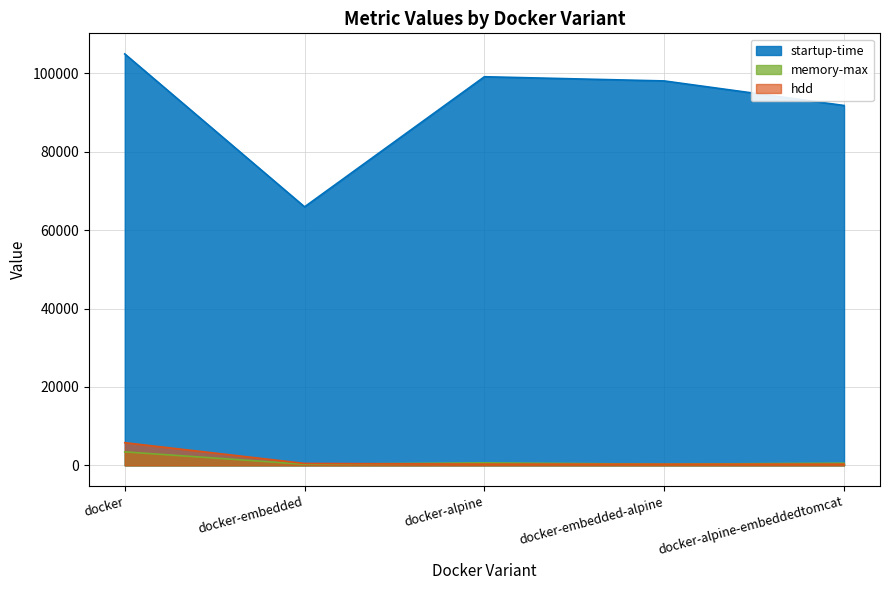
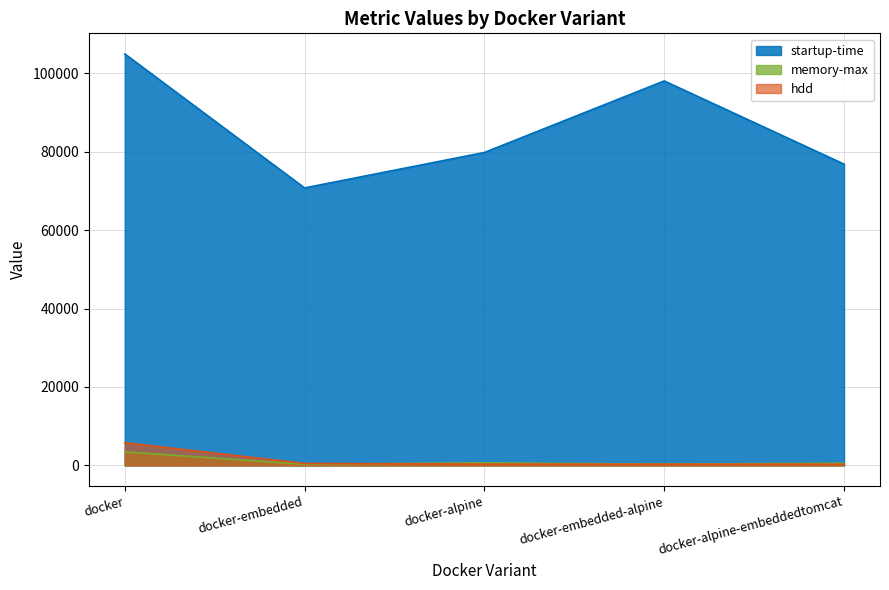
startup-time, docker-embedded: 66000 -> 71000
startup-time, docker-alpine: 99000 -> 80000
startup-time, docker-alpine-embeddedtomcat: 92000 -> 77000
